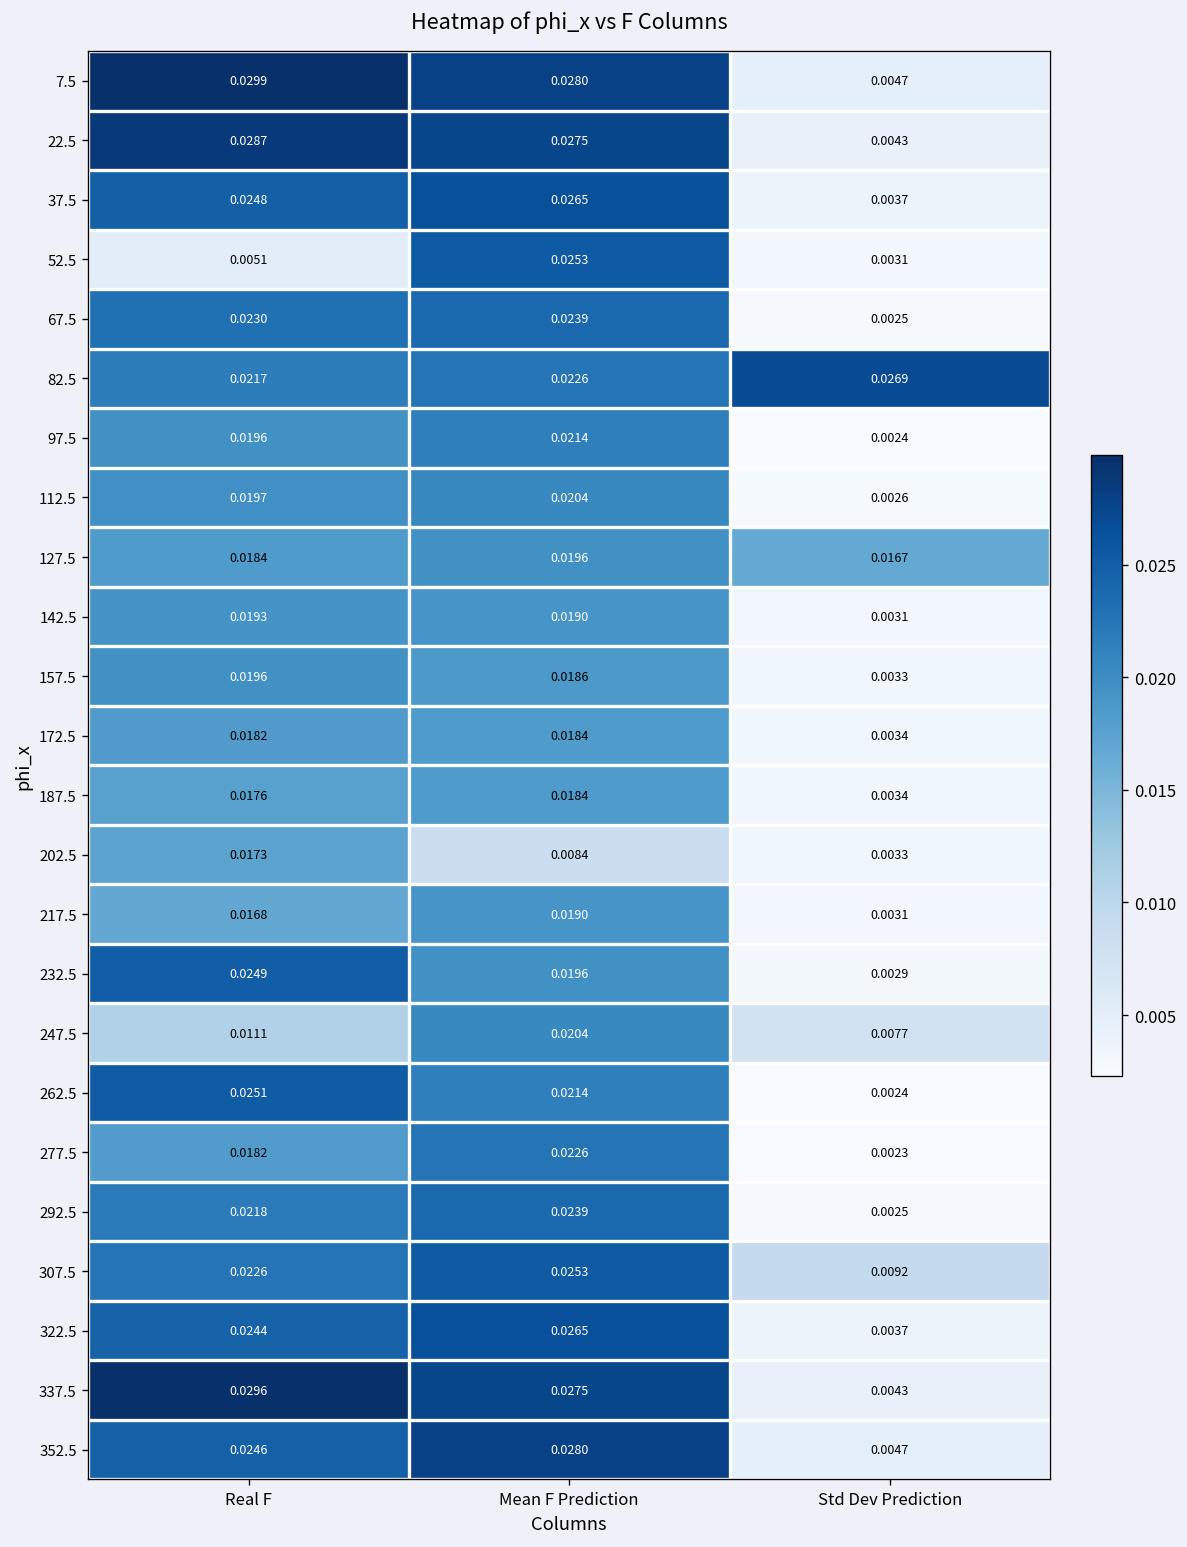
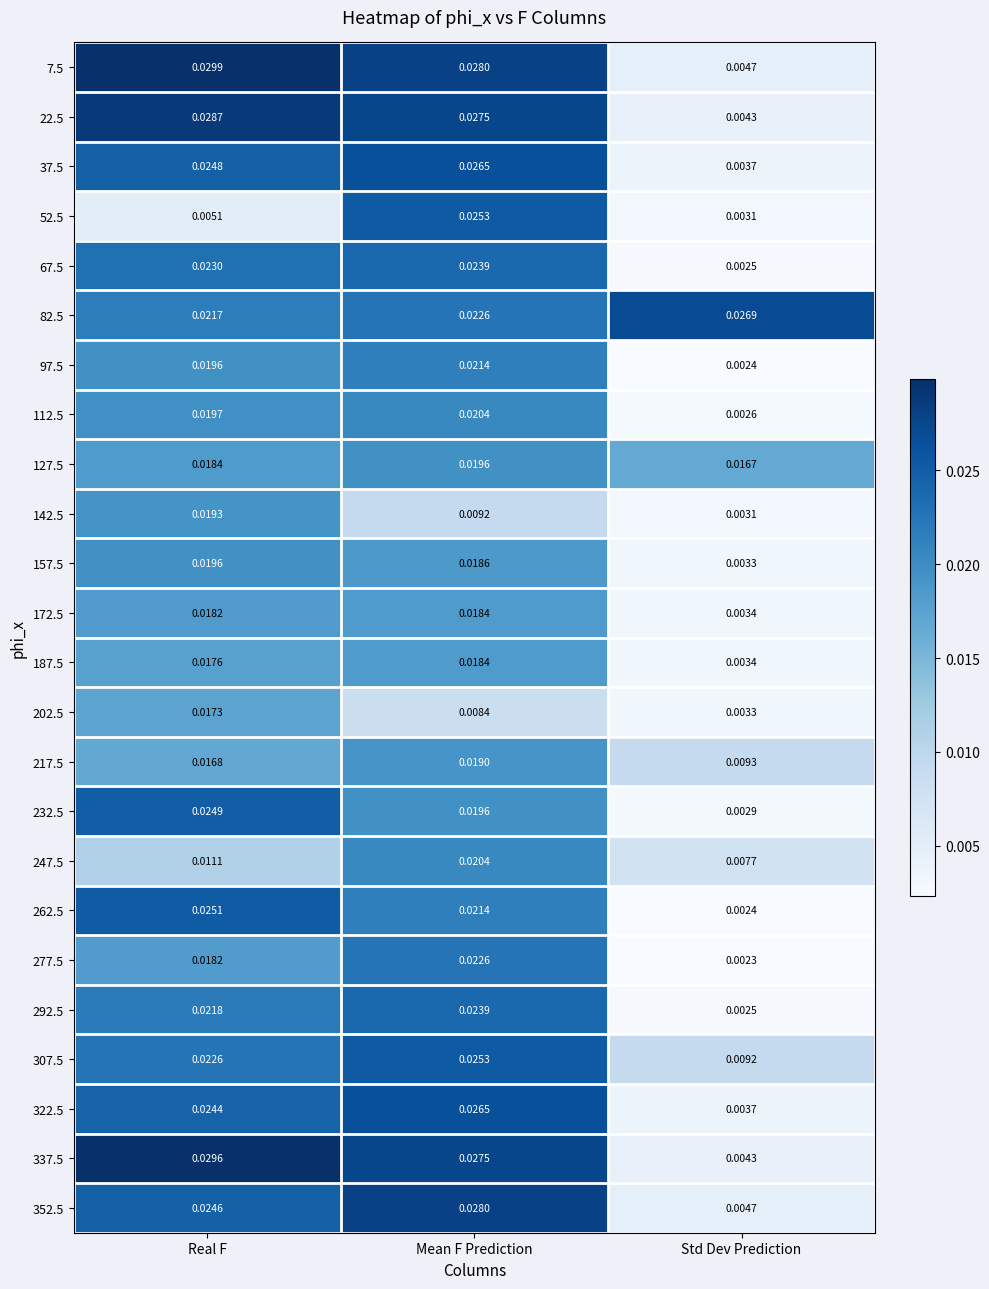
142.5, Mean F Prediction: 0.0190 -> 0.0092
217.5, Std Dev Prediction: 0.0031 -> 0.0093
